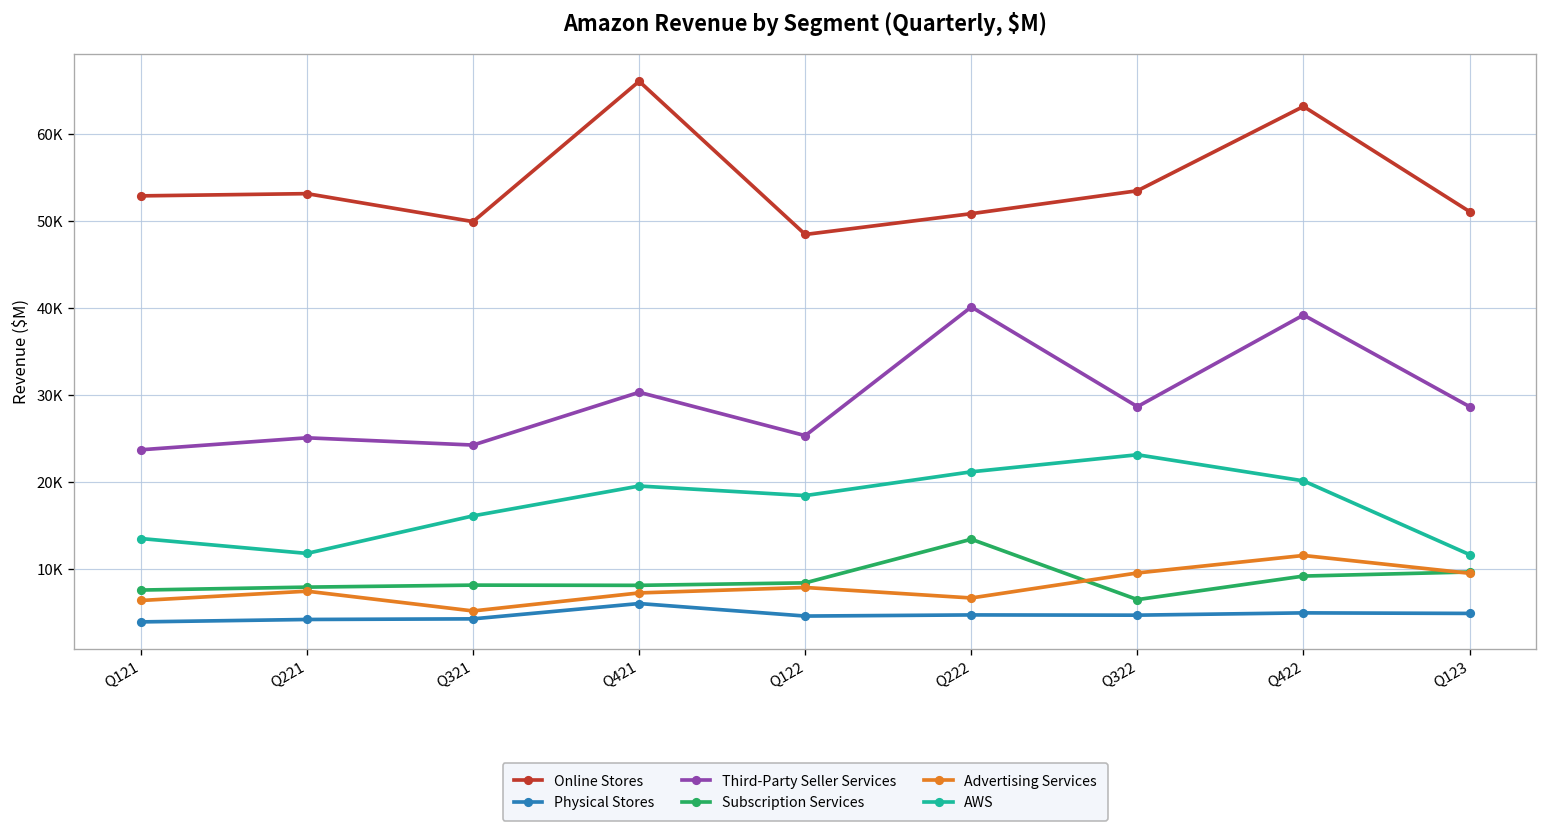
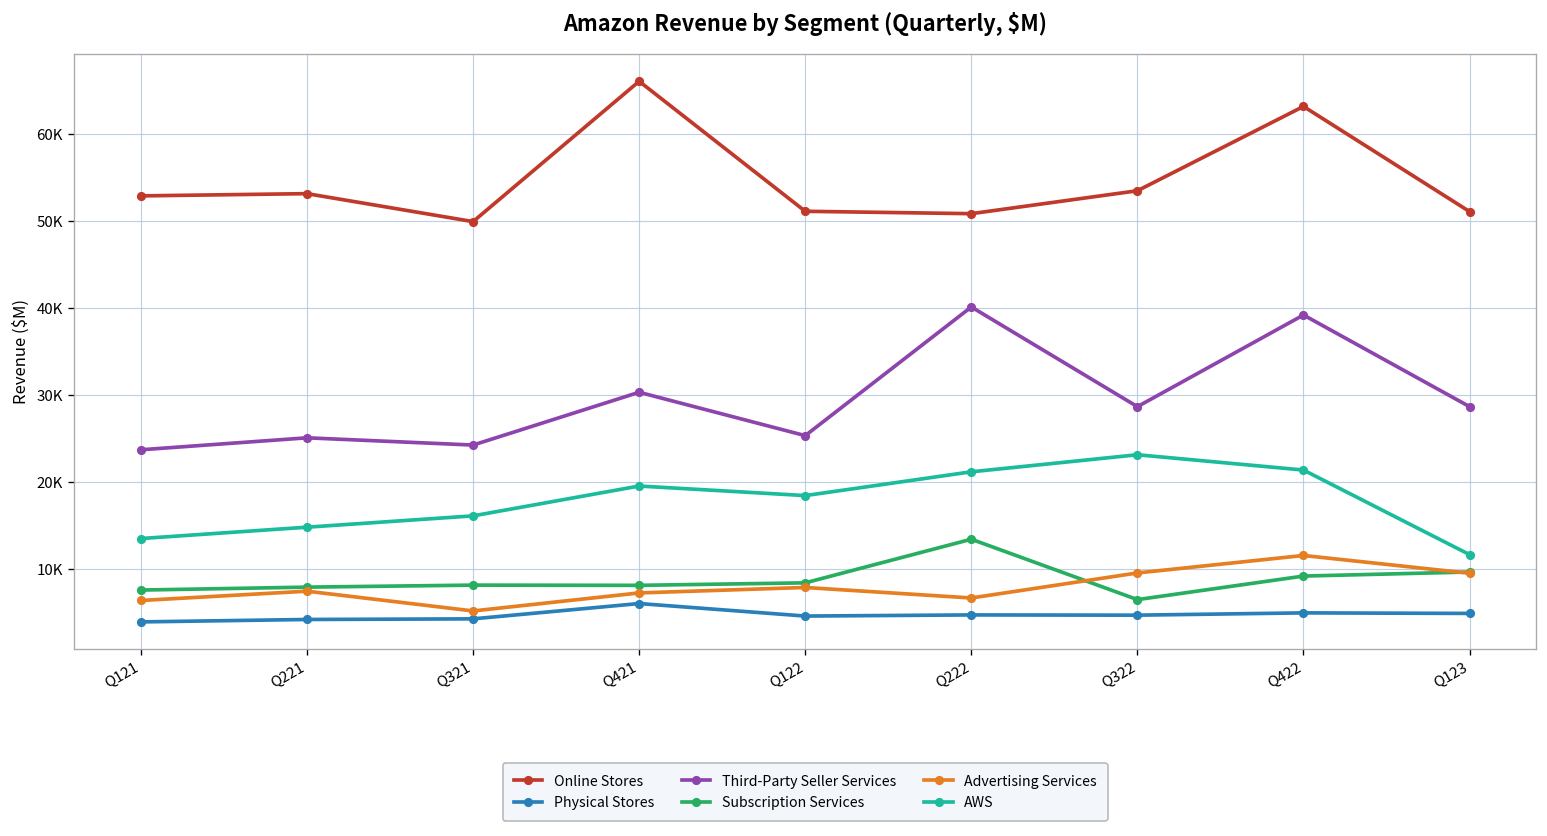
AWS, Q221: 12000 -> 15000
Online Stores, Q122: 48000 -> 51000
AWS, Q422: 20000 -> 21000
